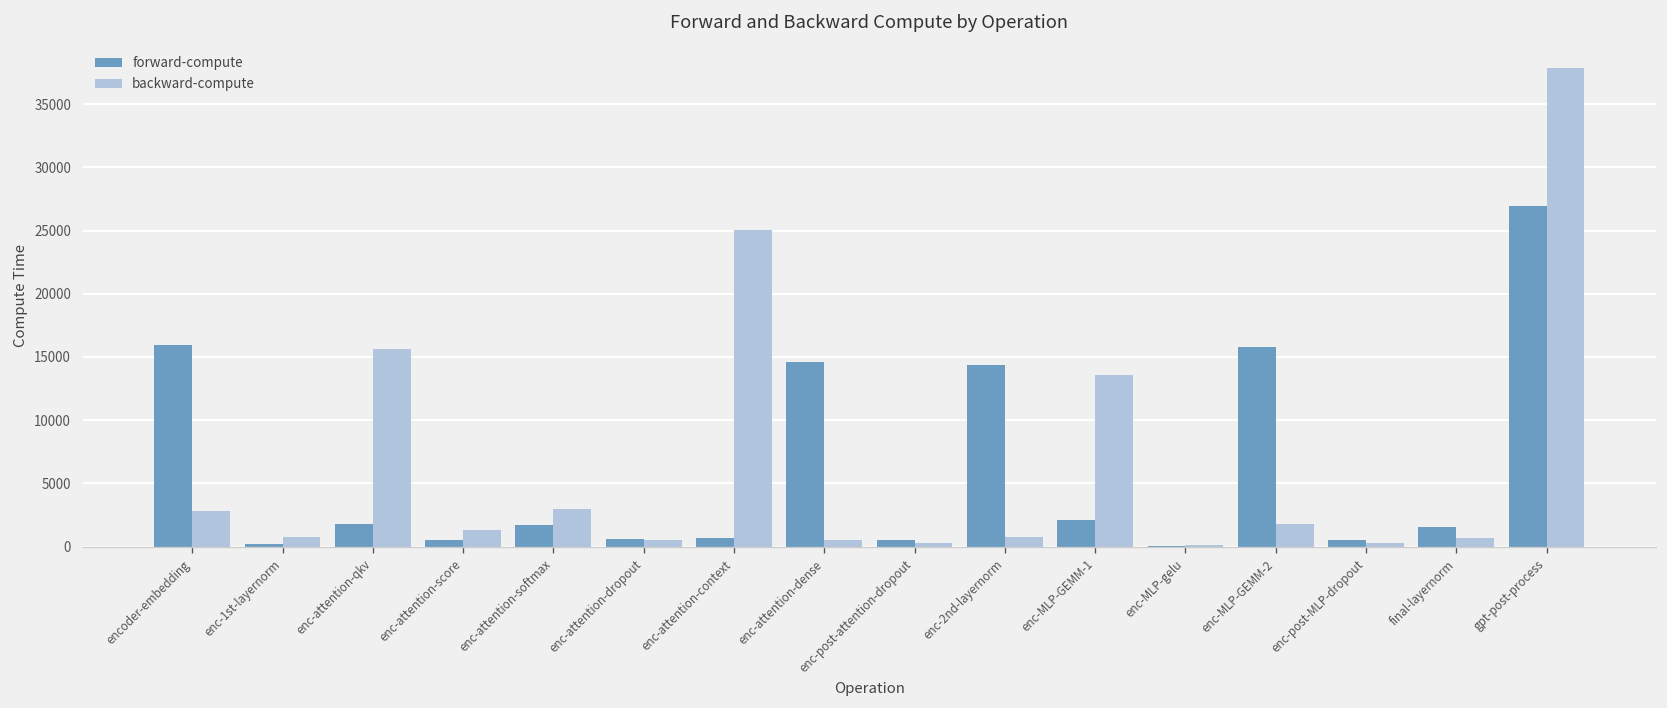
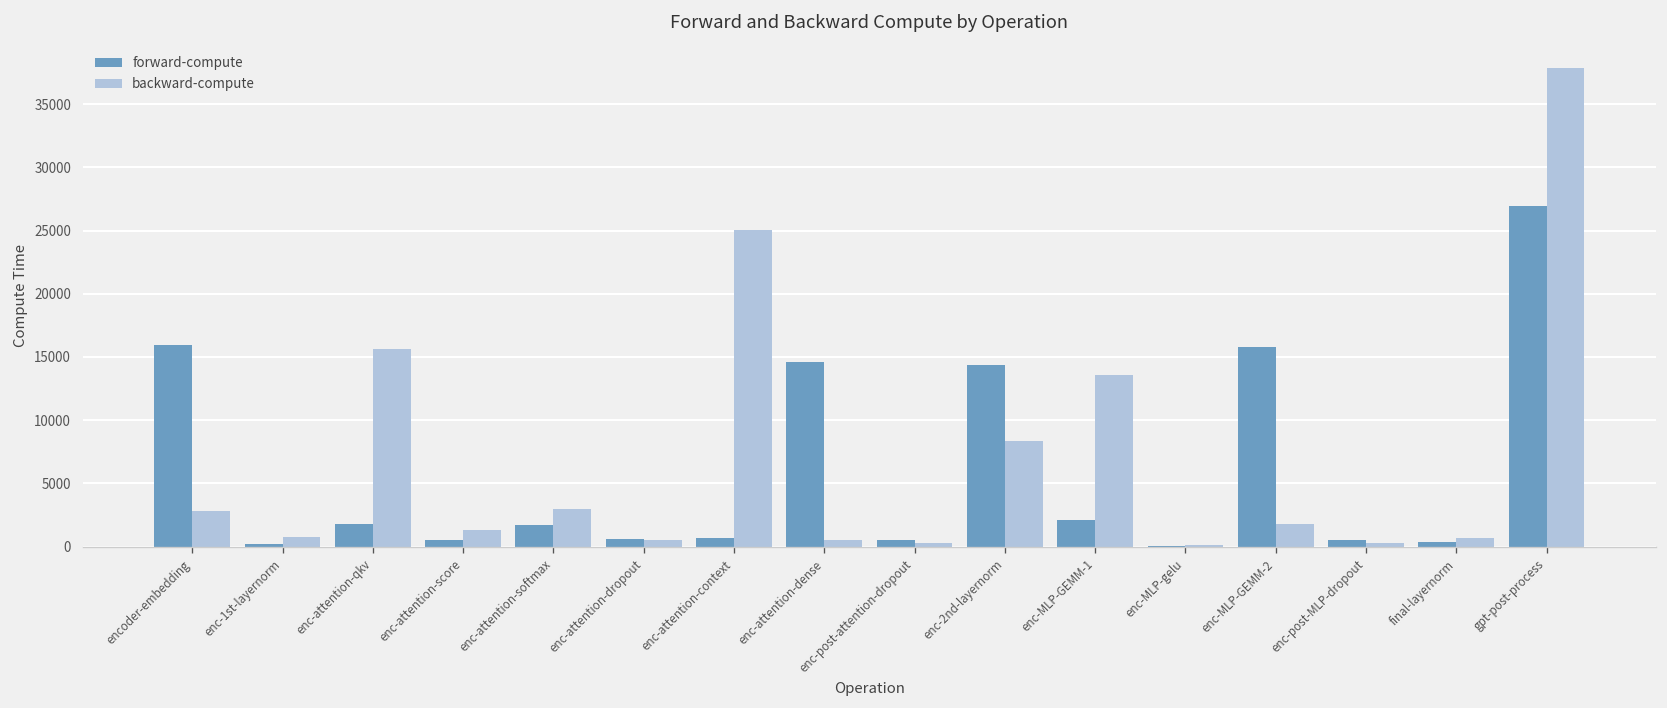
backward-compute, enc-2nd-layernorm: 700 -> 8300
forward-compute, final-layernorm: 1500 -> 400
